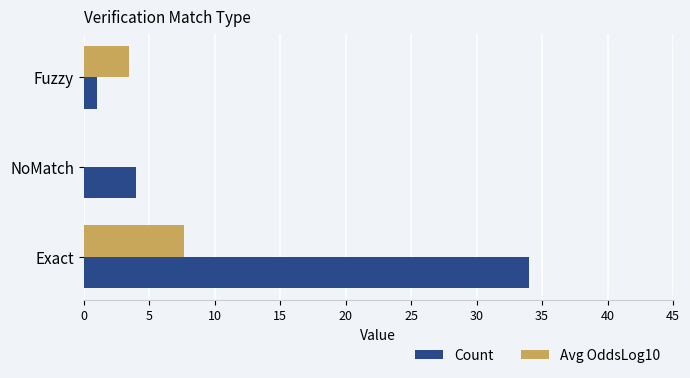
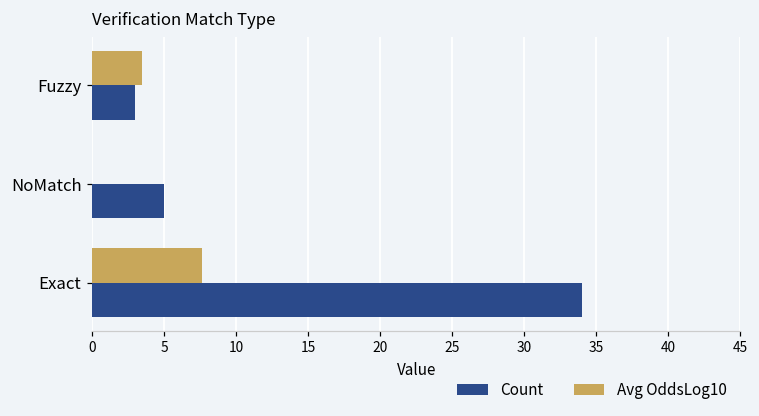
Count, Fuzzy: 1 -> 3
Count, NoMatch: 4 -> 5
